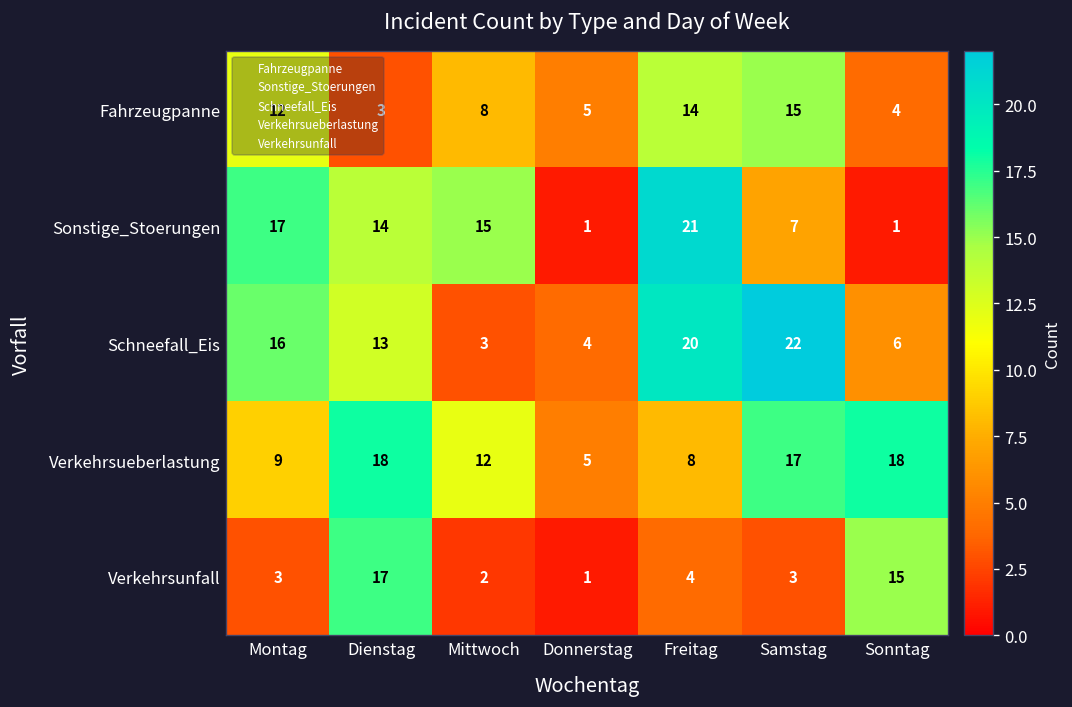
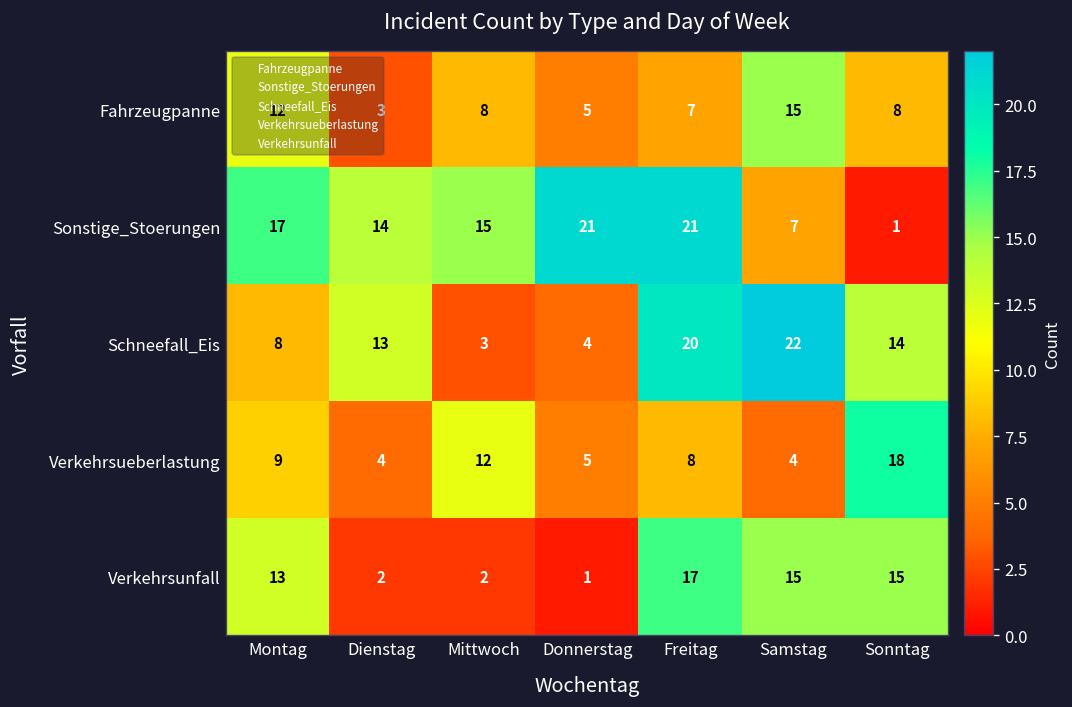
Fahrzeugpanne, Freitag: 14 -> 7
Fahrzeugpanne, Sonntag: 4 -> 8
Sonstige_Stoerungen, Donnerstag: 1 -> 21
Schneefall_Eis, Montag: 16 -> 8
Schneefall_Eis, Sonntag: 6 -> 14
Verkehrsueberlastung, Dienstag: 18 -> 4
Verkehrsueberlastung, Samstag: 17 -> 4
Verkehrsunfall, Montag: 3 -> 13
Verkehrsunfall, Dienstag: 17 -> 2
Verkehrsunfall, Freitag: 4 -> 17
Verkehrsunfall, Samstag: 3 -> 15
